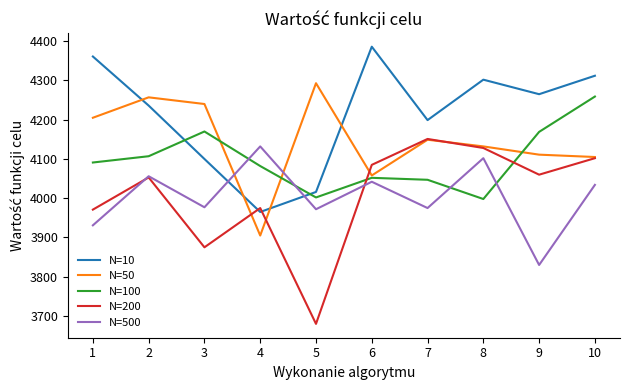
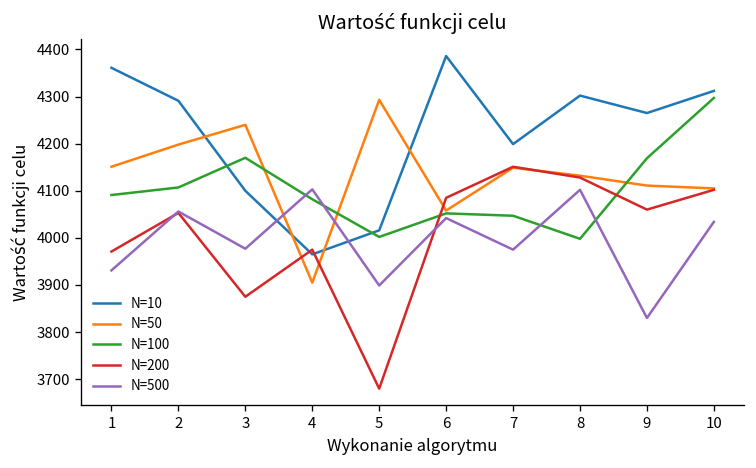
N=50, 1: 4210 -> 4150
N=10, 2: 4240 -> 4290
N=50, 2: 4260 -> 4200
N=500, 4: 4130 -> 4100
N=500, 5: 3970 -> 3900
N=100, 10: 4260 -> 4300
